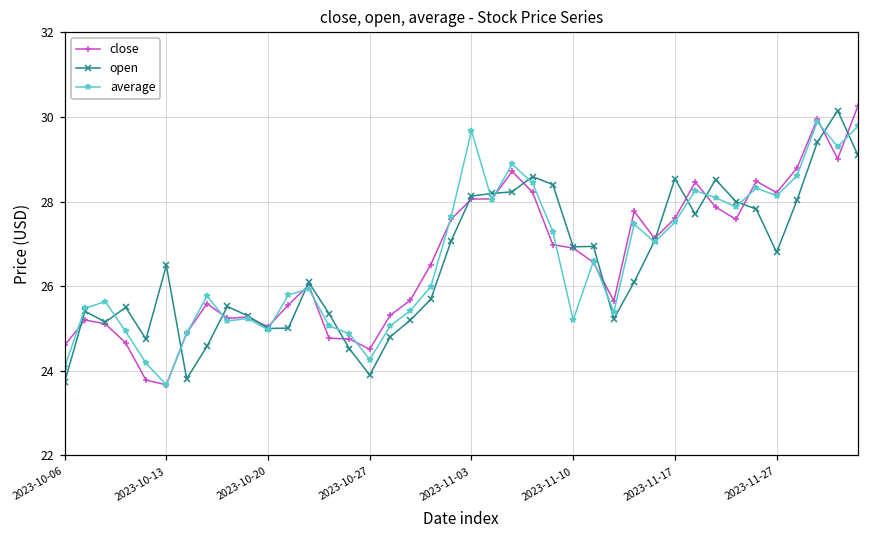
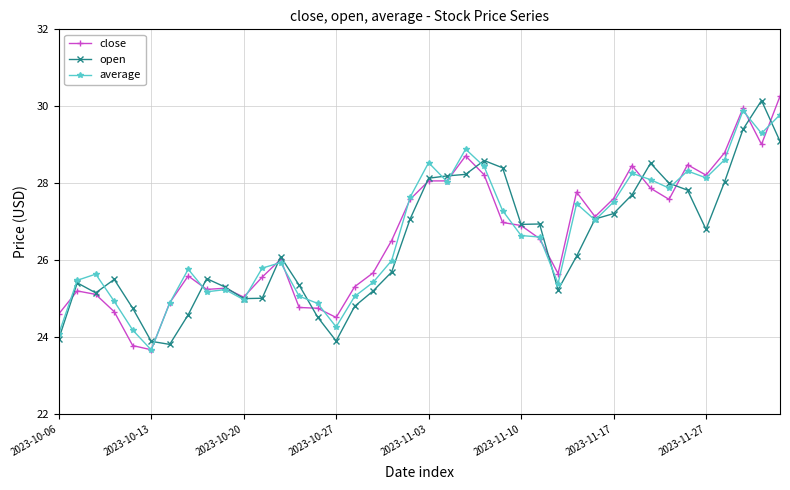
open, 2023-10-06: 23.7 -> 24.0
open, 2023-10-13: 26.5 -> 23.9
average, 2023-11-03: 29.7 -> 28.5
average, 2023-11-10: 25.2 -> 26.6
open, 2023-11-17: 28.5 -> 27.2
